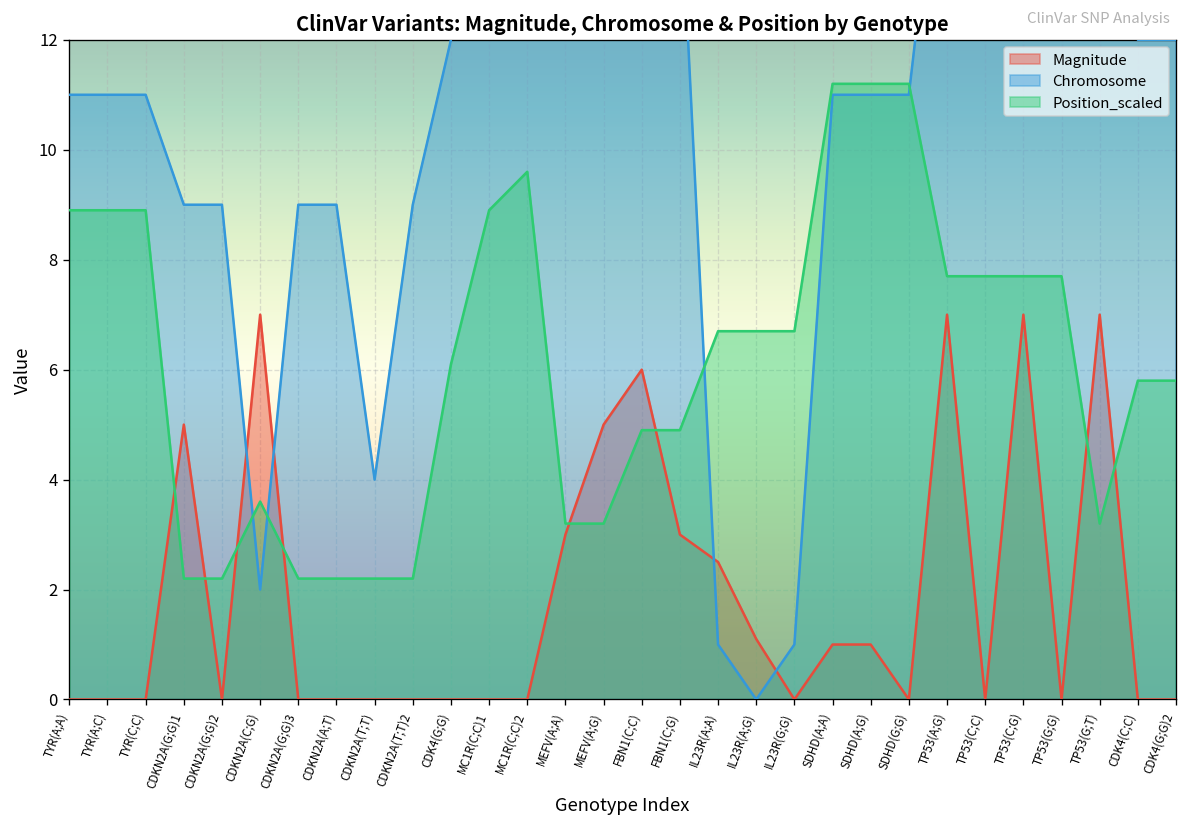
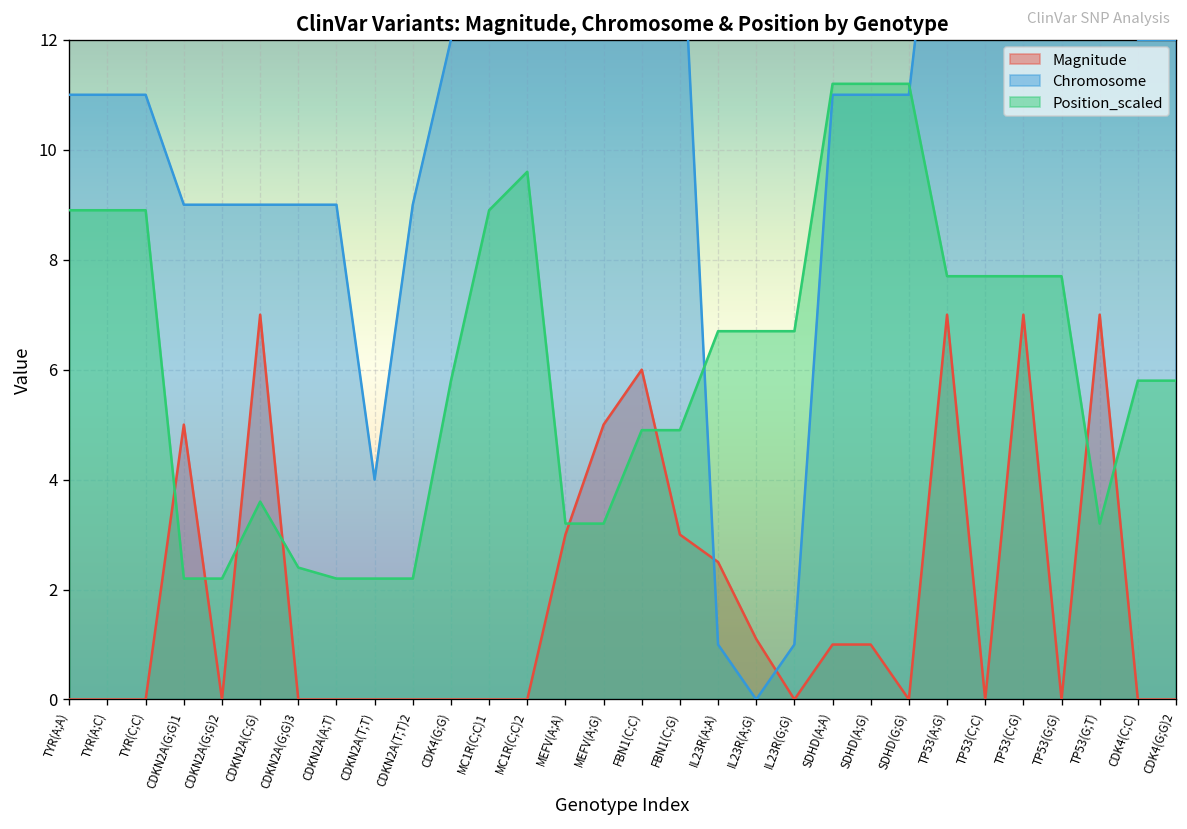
Chromosome, CDKN2A(C;G): 2 -> 9
Position_scaled, CDKN2A(G;G)3: 2.2 -> 2.4
Position_scaled, CDK4(G;G): 6.1 -> 5.8
